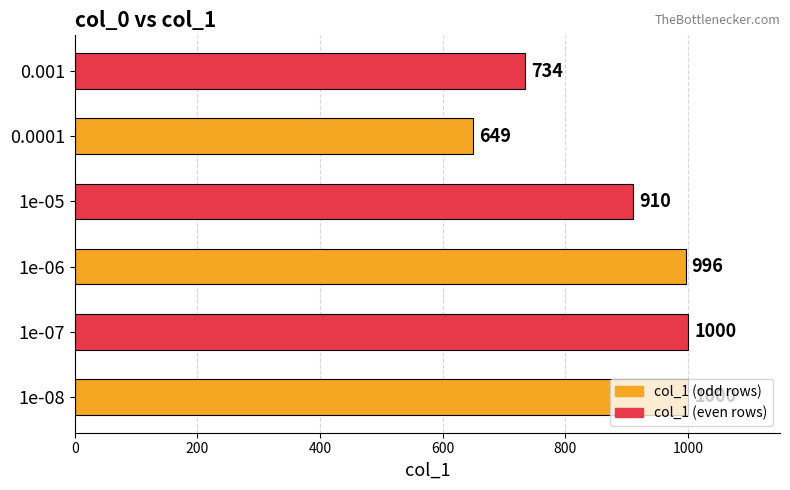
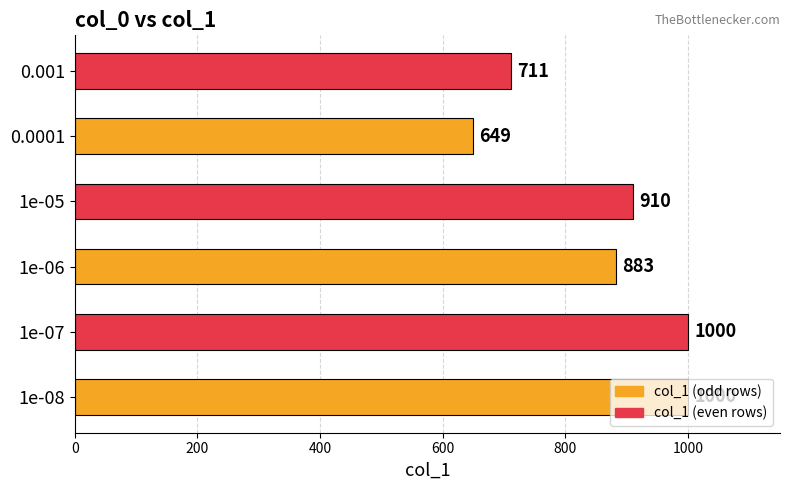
0.001: 734 -> 711
1e-06: 996 -> 883
